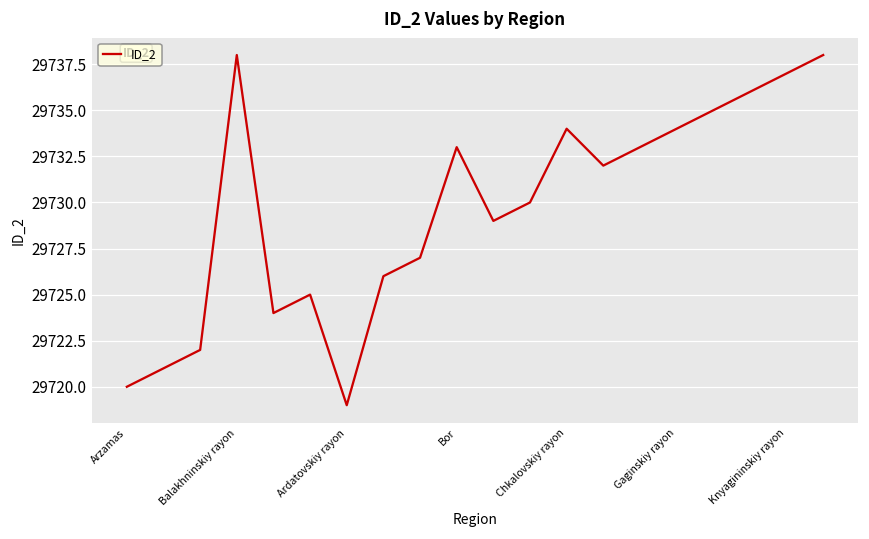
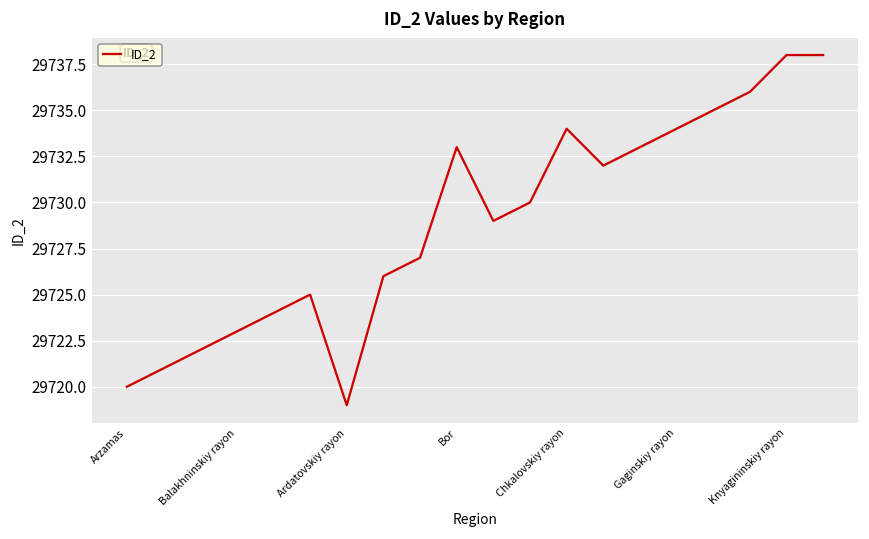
Balakhninskiy rayon: 29738 -> 29723
Knyagininskiy rayon: 29737 -> 29738
